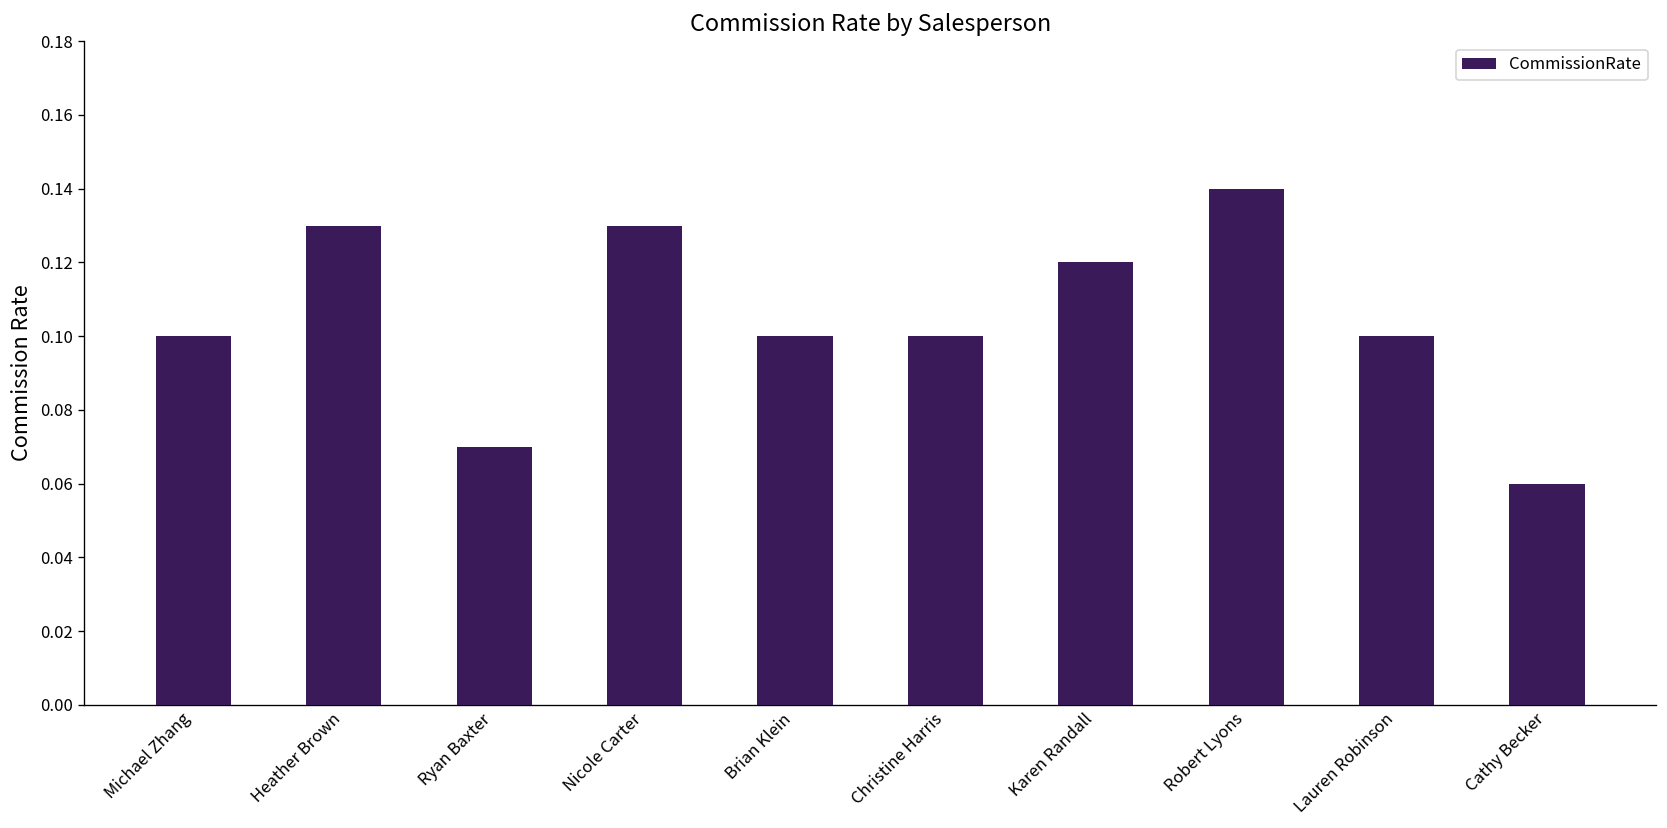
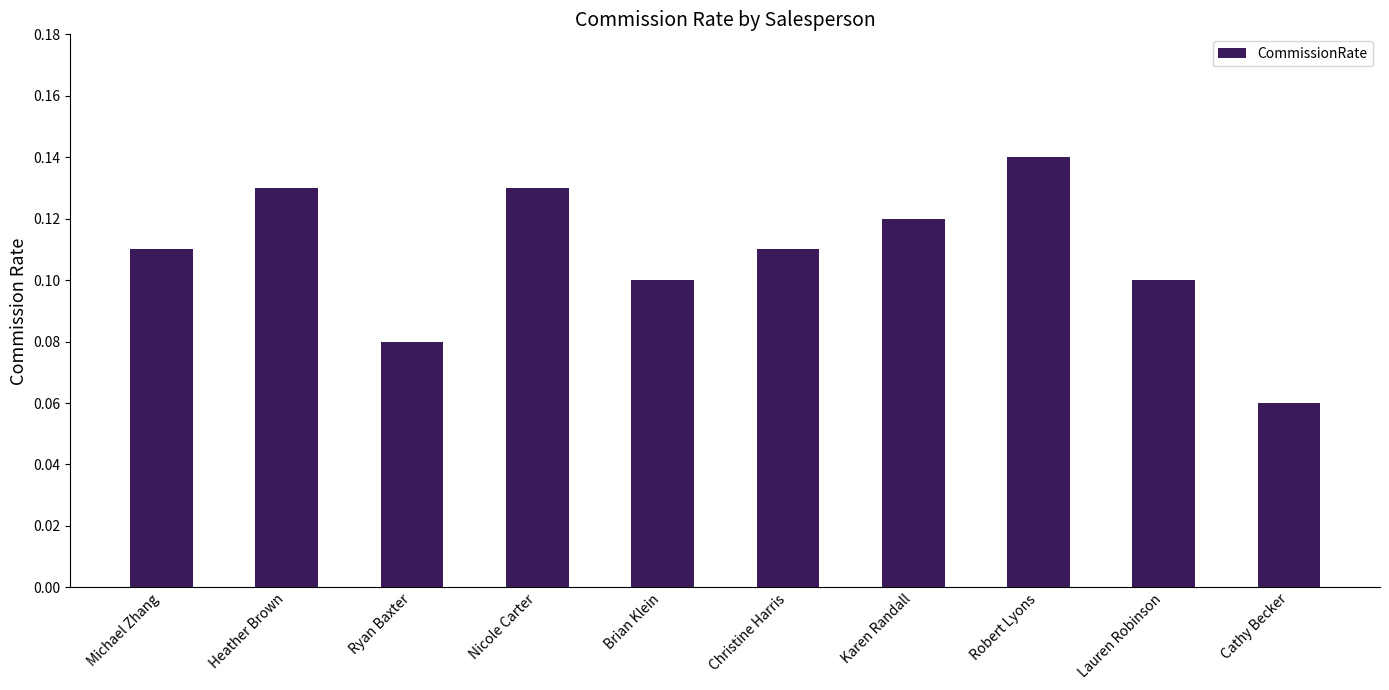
Michael Zhang: 0.10 -> 0.11
Ryan Baxter: 0.07 -> 0.08
Christine Harris: 0.10 -> 0.11
